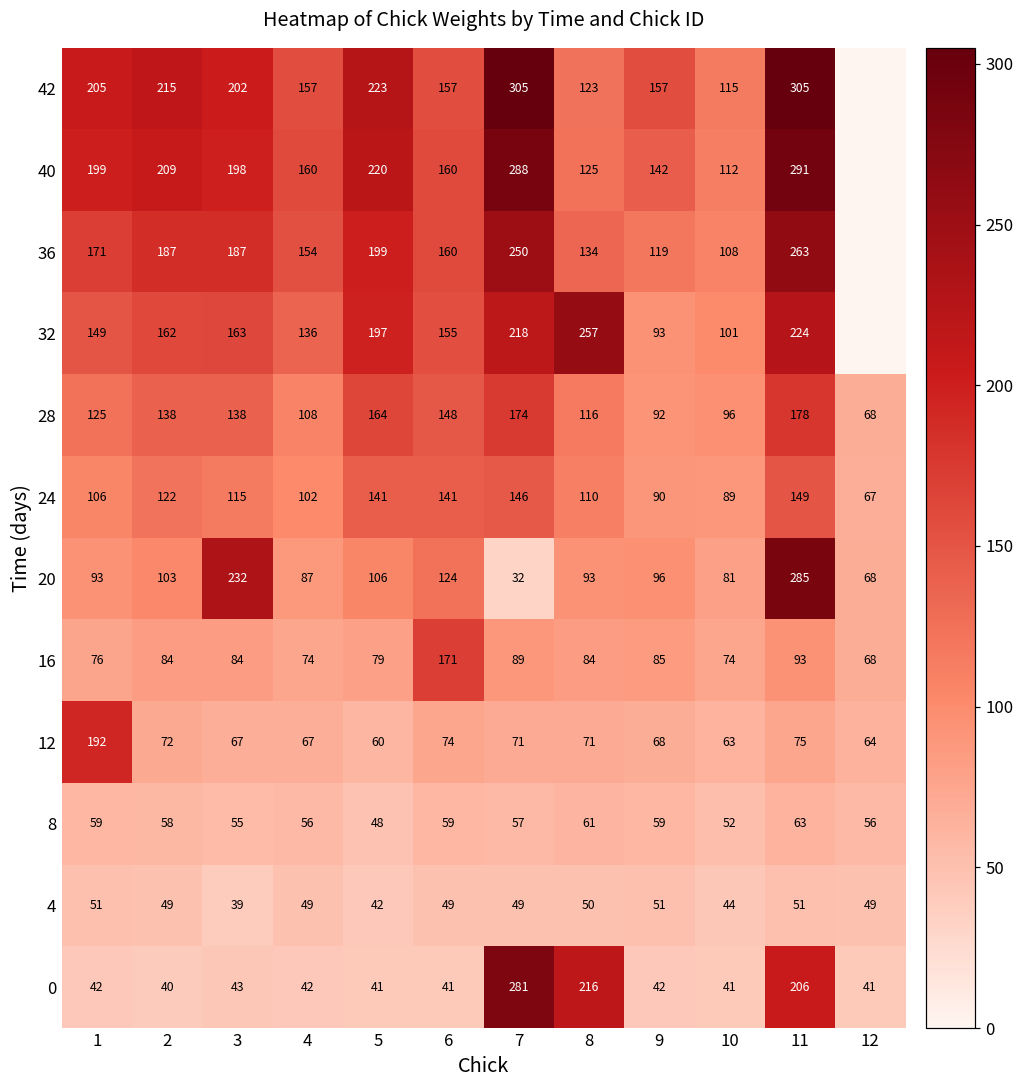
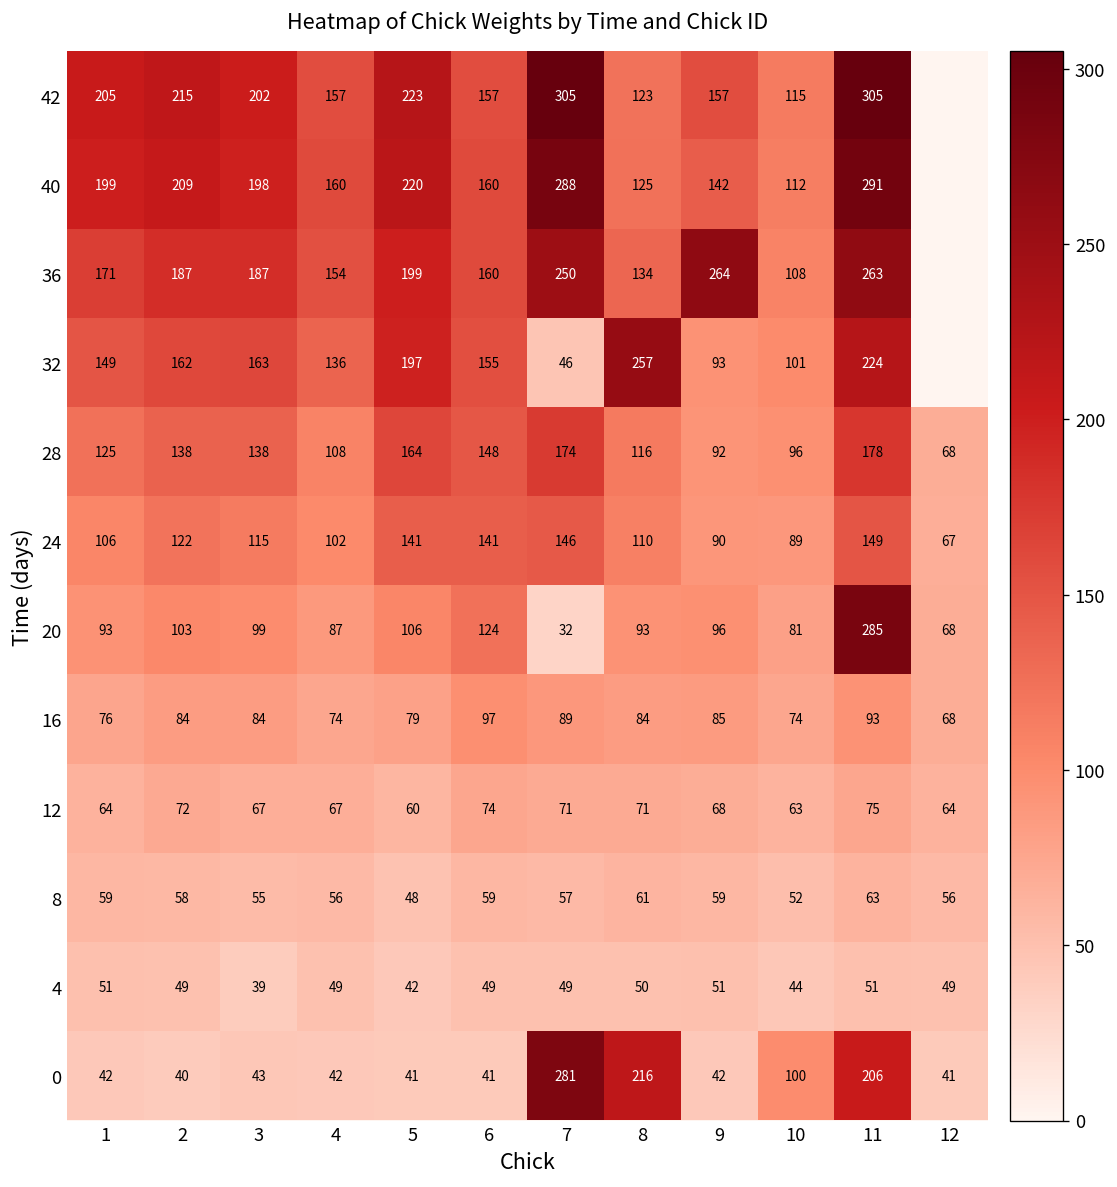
36, 9: 119 -> 264
32, 7: 218 -> 46
20, 3: 232 -> 99
16, 6: 171 -> 97
12, 1: 192 -> 64
0, 10: 41 -> 100
